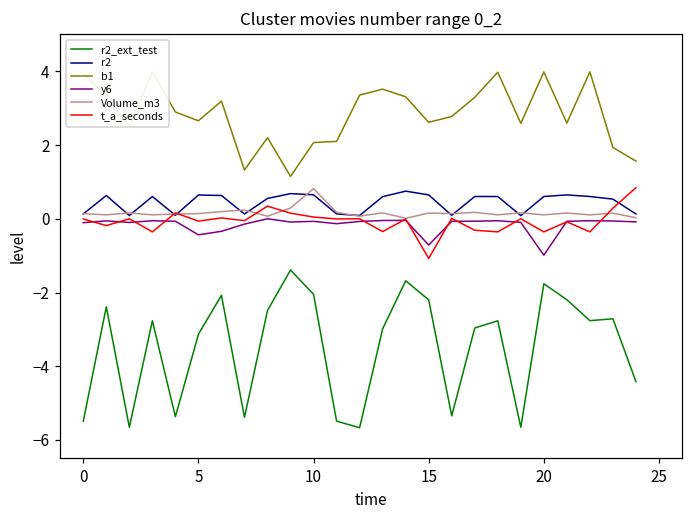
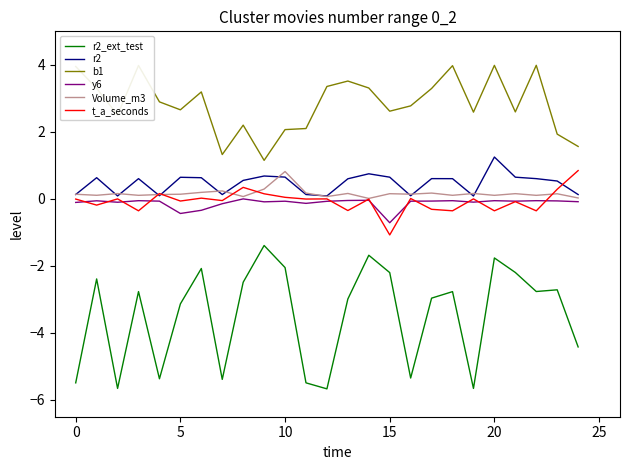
r2, 20: 0.6 -> 1.2
y6, 20: -1.0 -> -0.1
